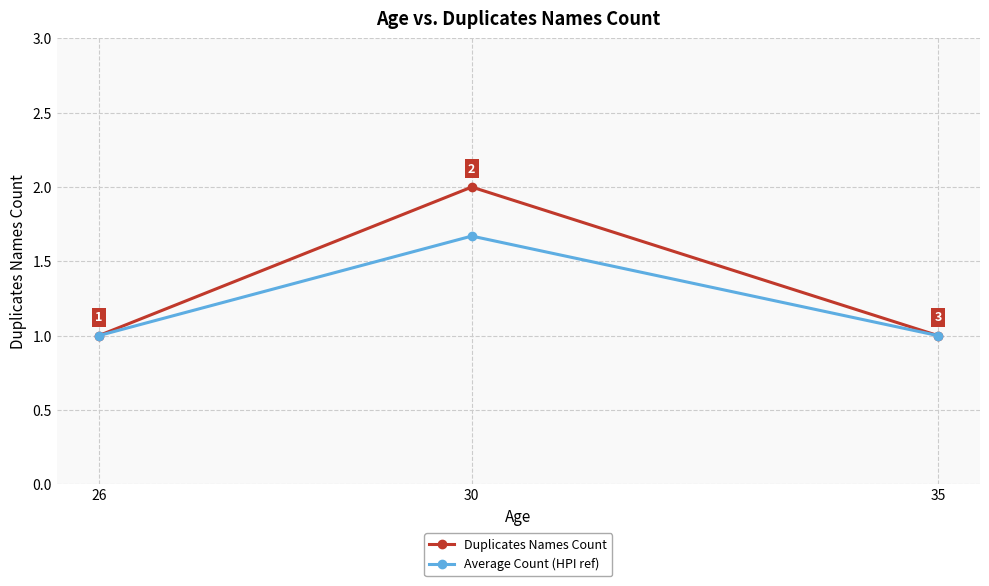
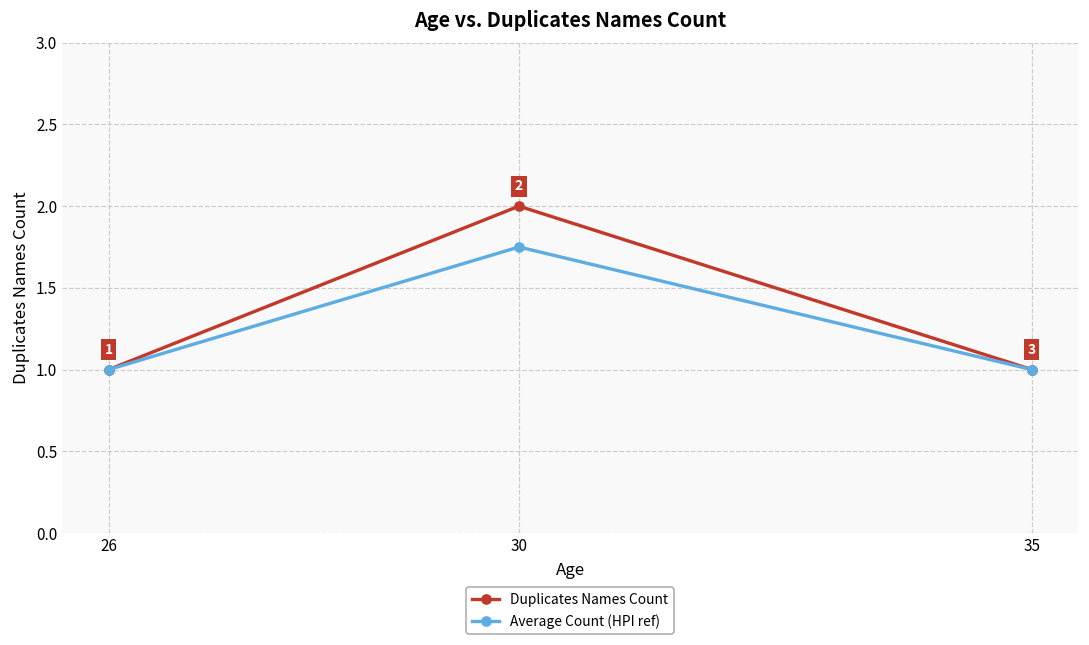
Average Count (HPI ref), 30: 1.67 -> 1.75
